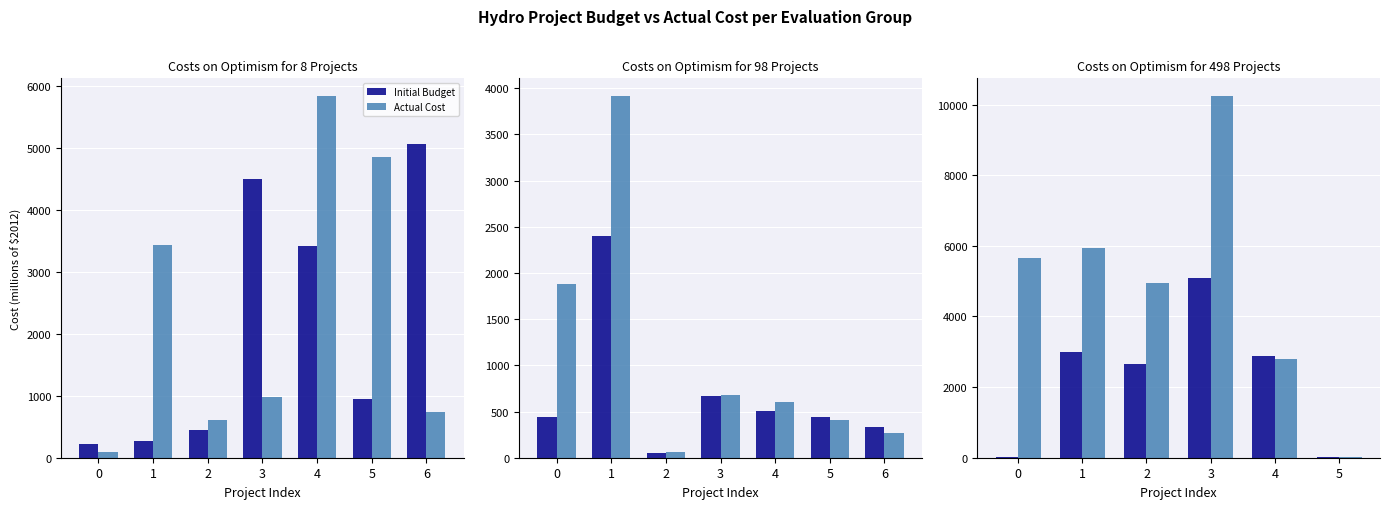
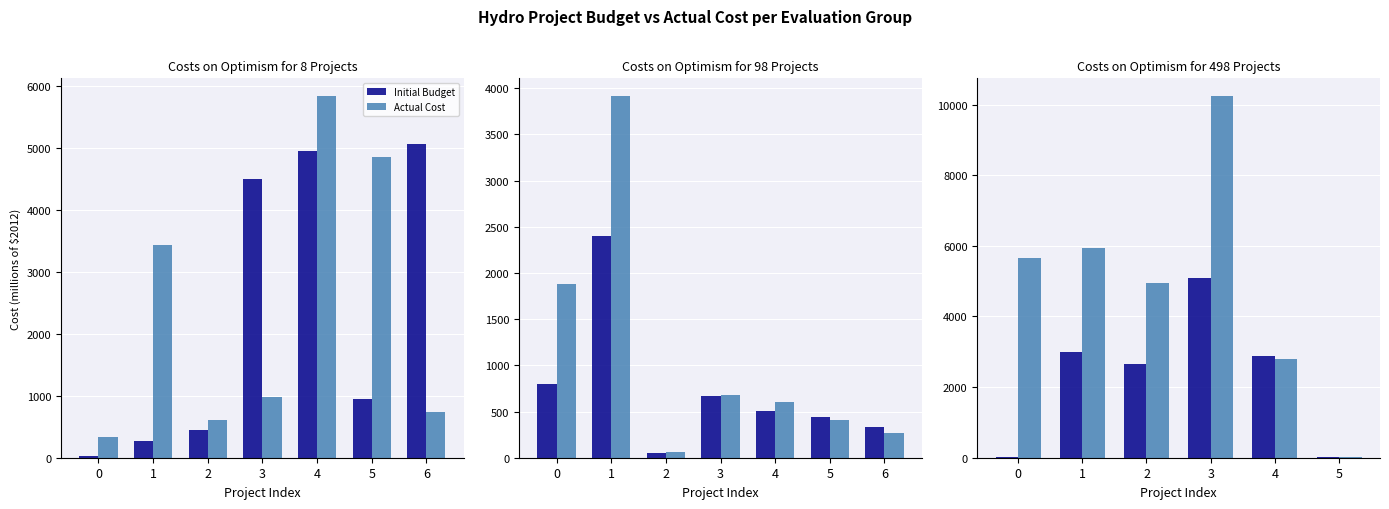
Costs on Optimism for 8 Projects, Initial Budget, 0: 200 -> 0
Costs on Optimism for 8 Projects, Actual Cost, 0: 100 -> 300
Costs on Optimism for 8 Projects, Initial Budget, 4: 3400 -> 5000
Costs on Optimism for 98 Projects, Initial Budget, 0: 400 -> 800
